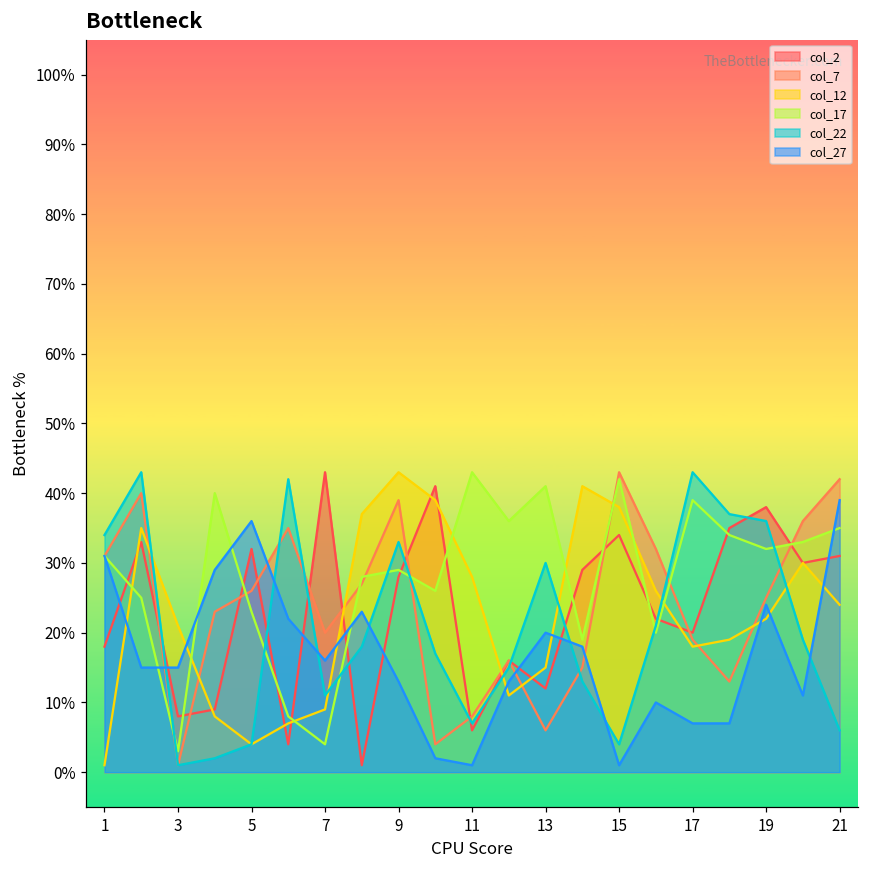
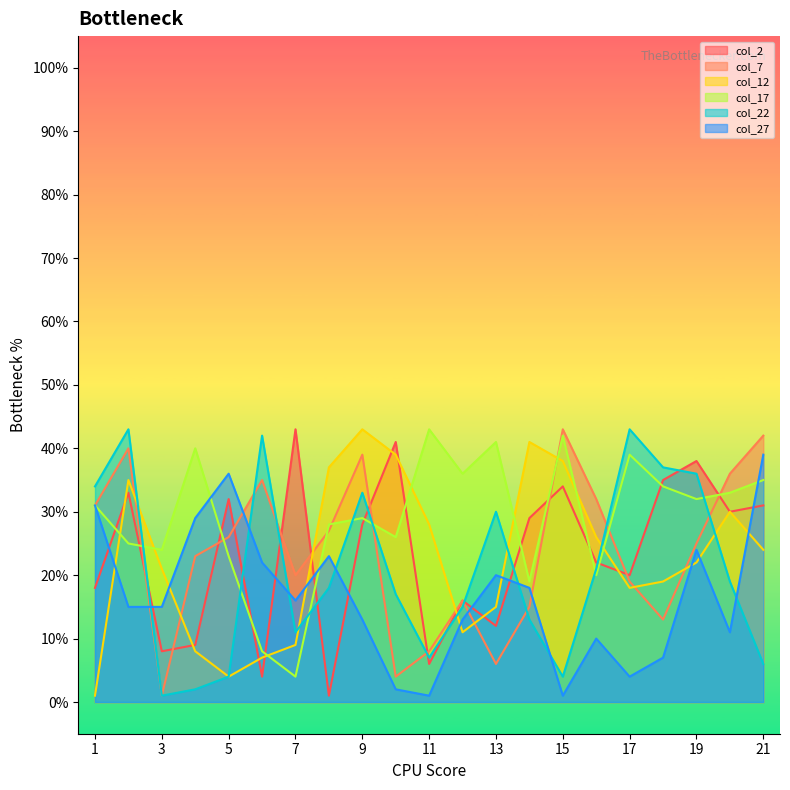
col_17, 3: 3% -> 24%
col_27, 17: 7% -> 4%
